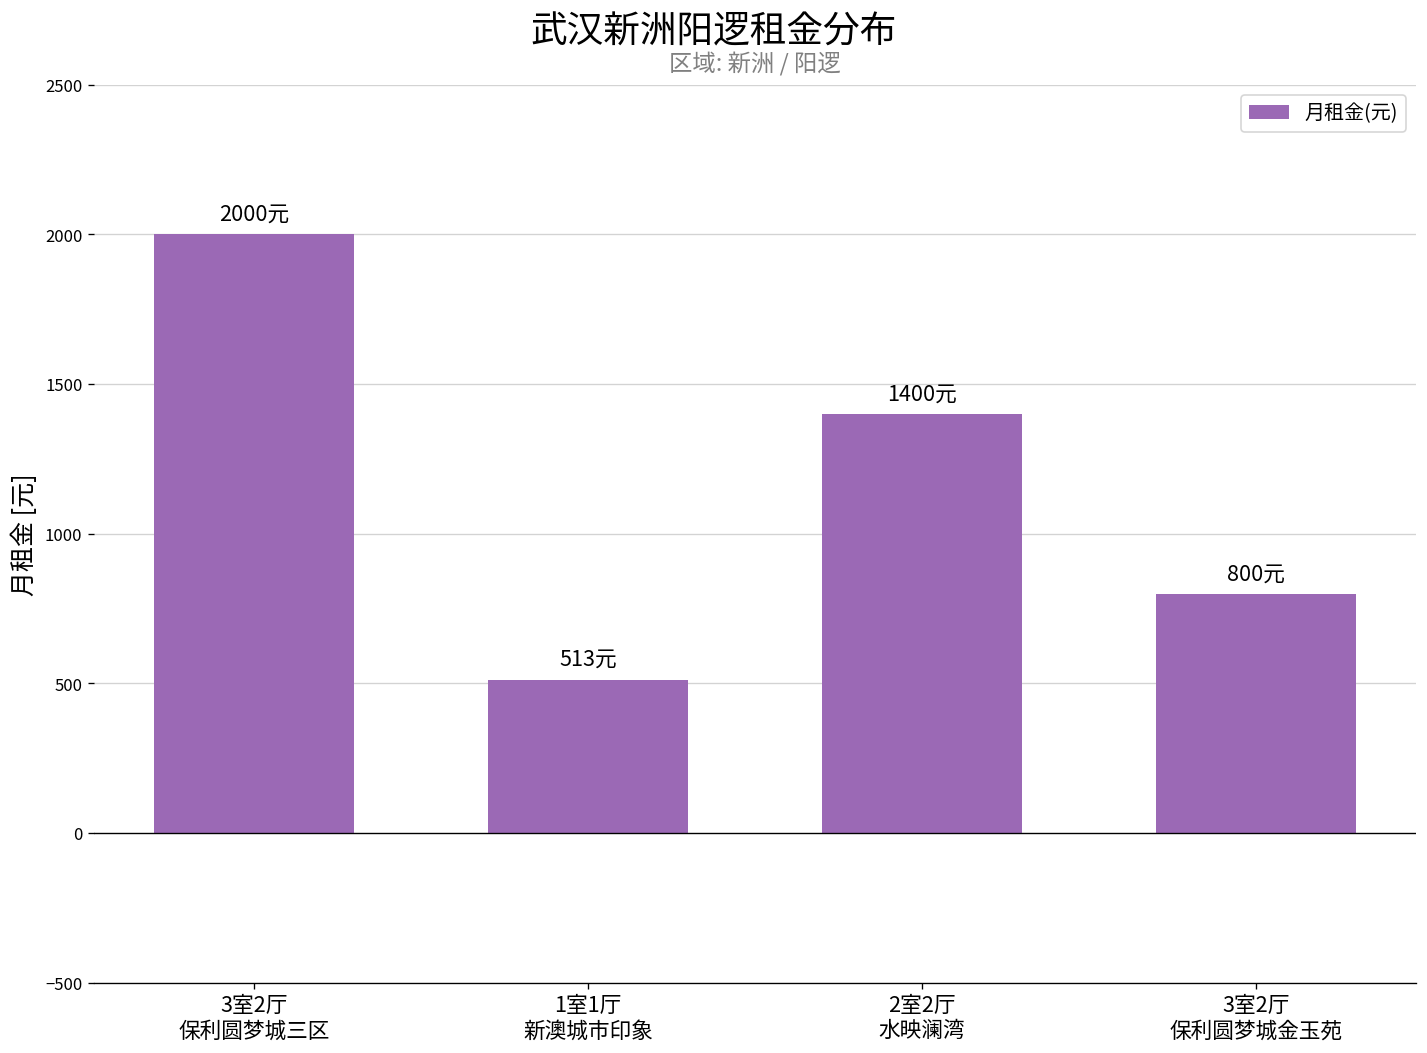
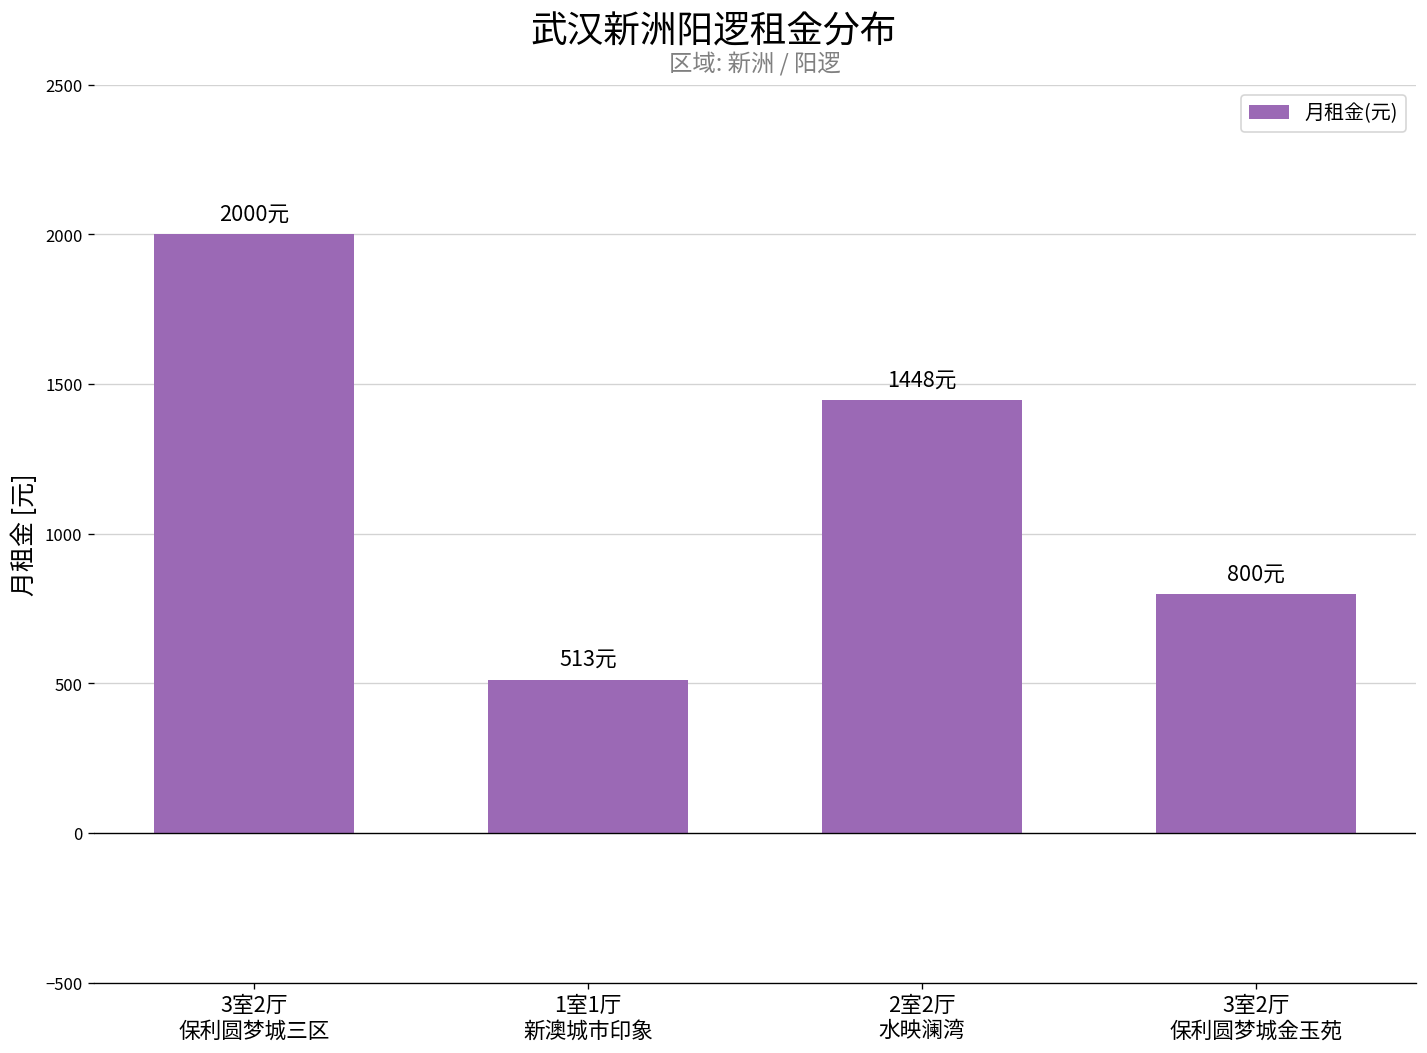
2室2厅 水映澜湾: 1400元 -> 1448元
